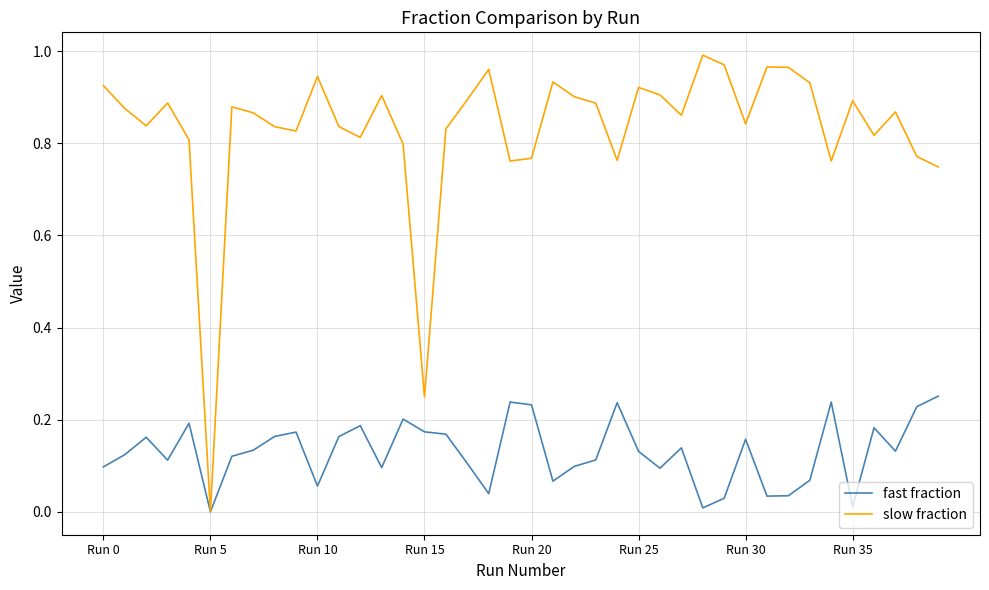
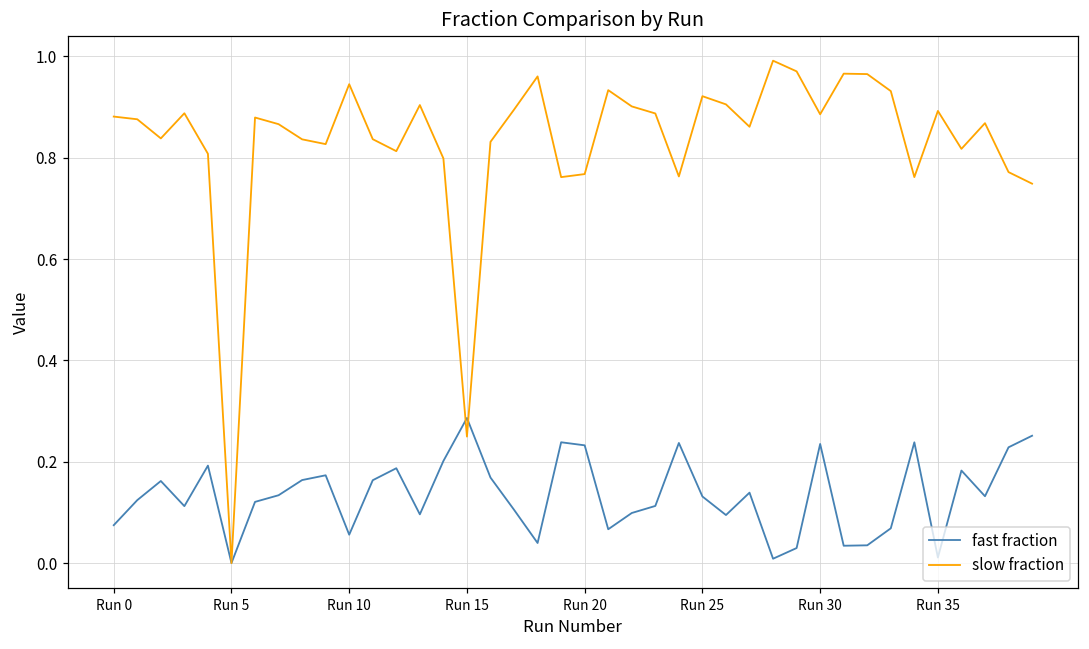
fast fraction, Run 0: 0.10 -> 0.07
slow fraction, Run 0: 0.93 -> 0.88
fast fraction, Run 15: 0.17 -> 0.29
fast fraction, Run 30: 0.16 -> 0.24
slow fraction, Run 30: 0.84 -> 0.89
